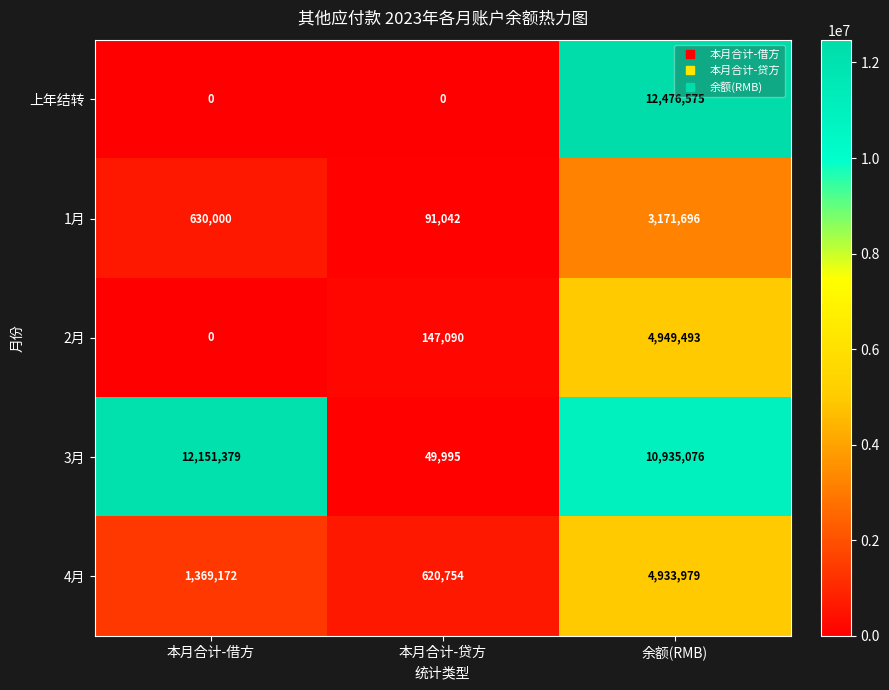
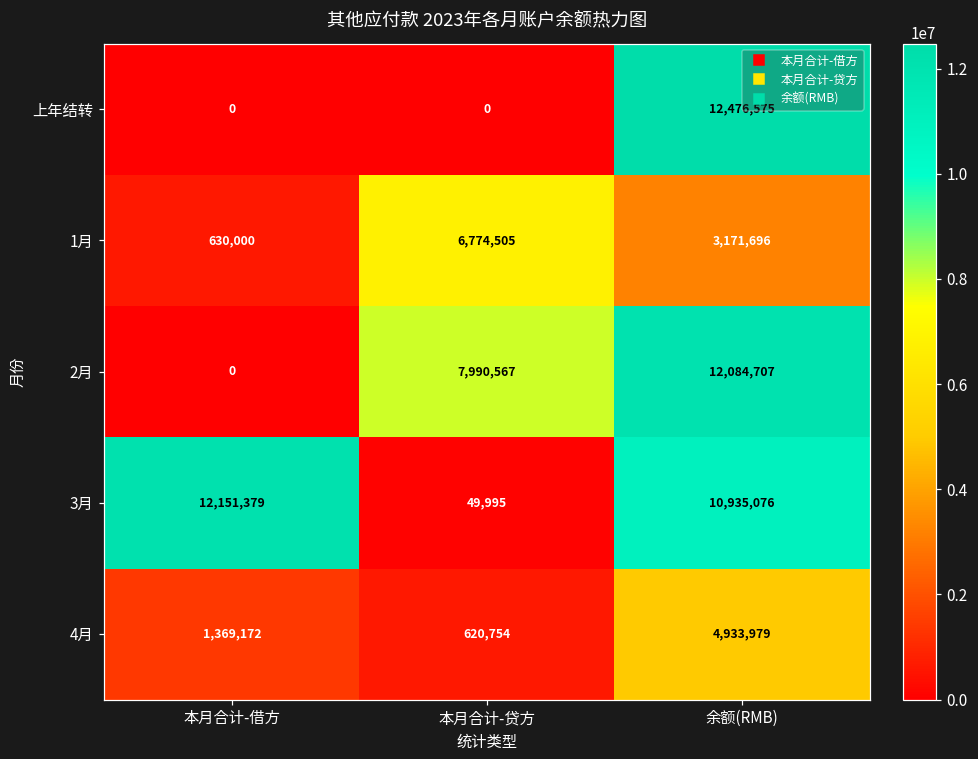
1月, 本月合计-贷方: 91,042 -> 6,774,505
2月, 本月合计-贷方: 147,090 -> 7,990,567
2月, 余额(RMB): 4,949,493 -> 12,084,707
